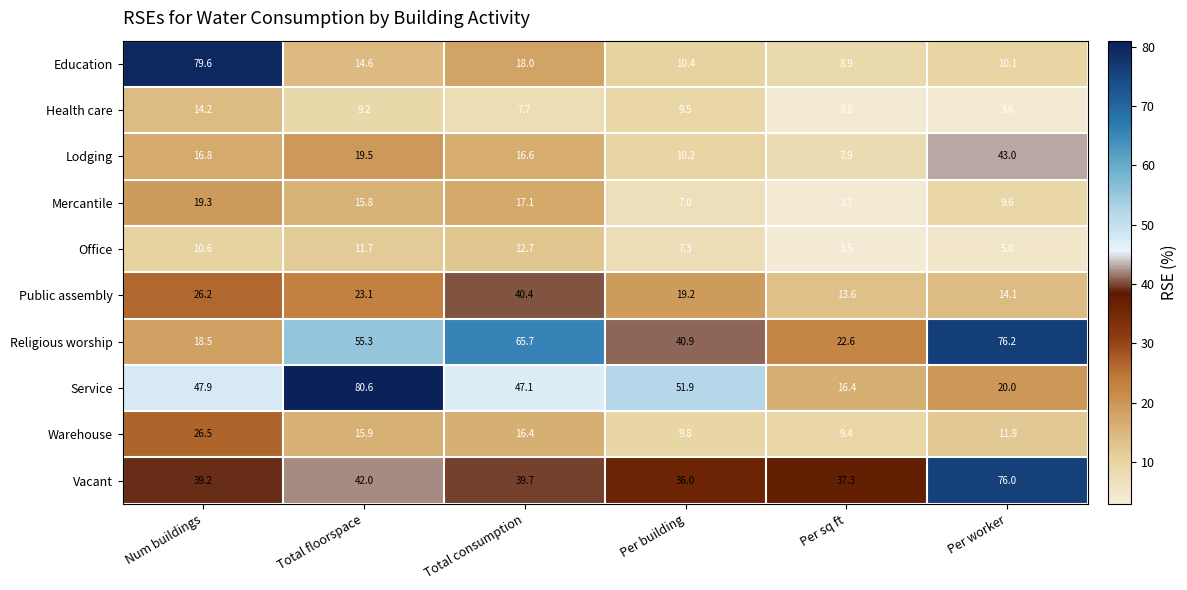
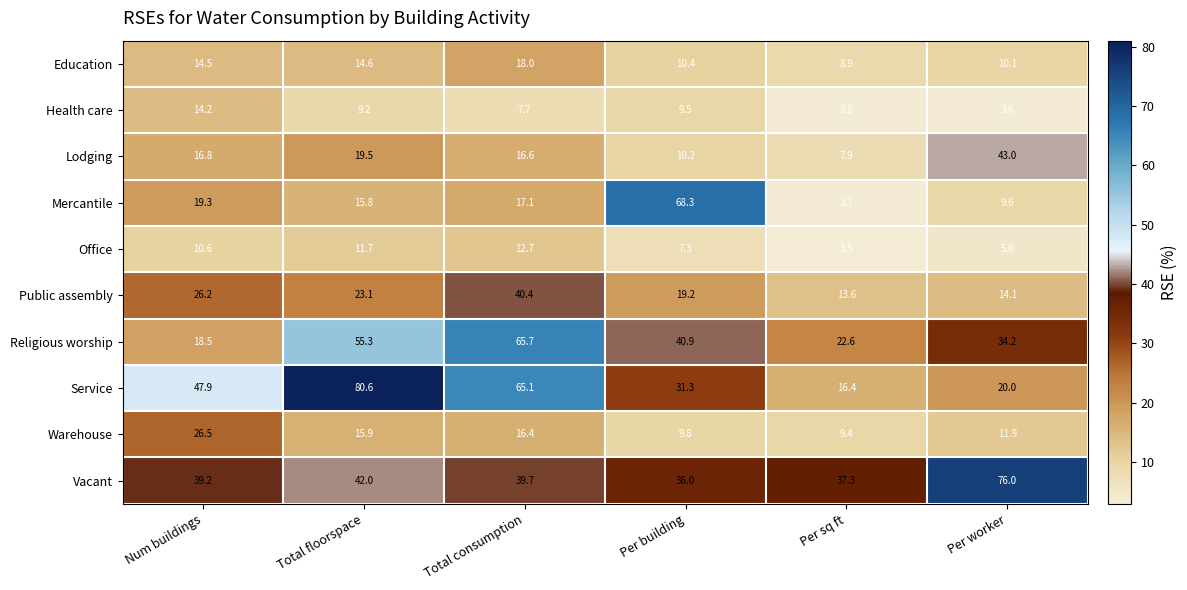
Education, Num buildings: 79.6 -> 14.5
Mercantile, Per building: 7.0 -> 68.3
Religious worship, Per worker: 76.2 -> 34.2
Service, Total consumption: 47.1 -> 65.1
Service, Per building: 51.9 -> 31.3
